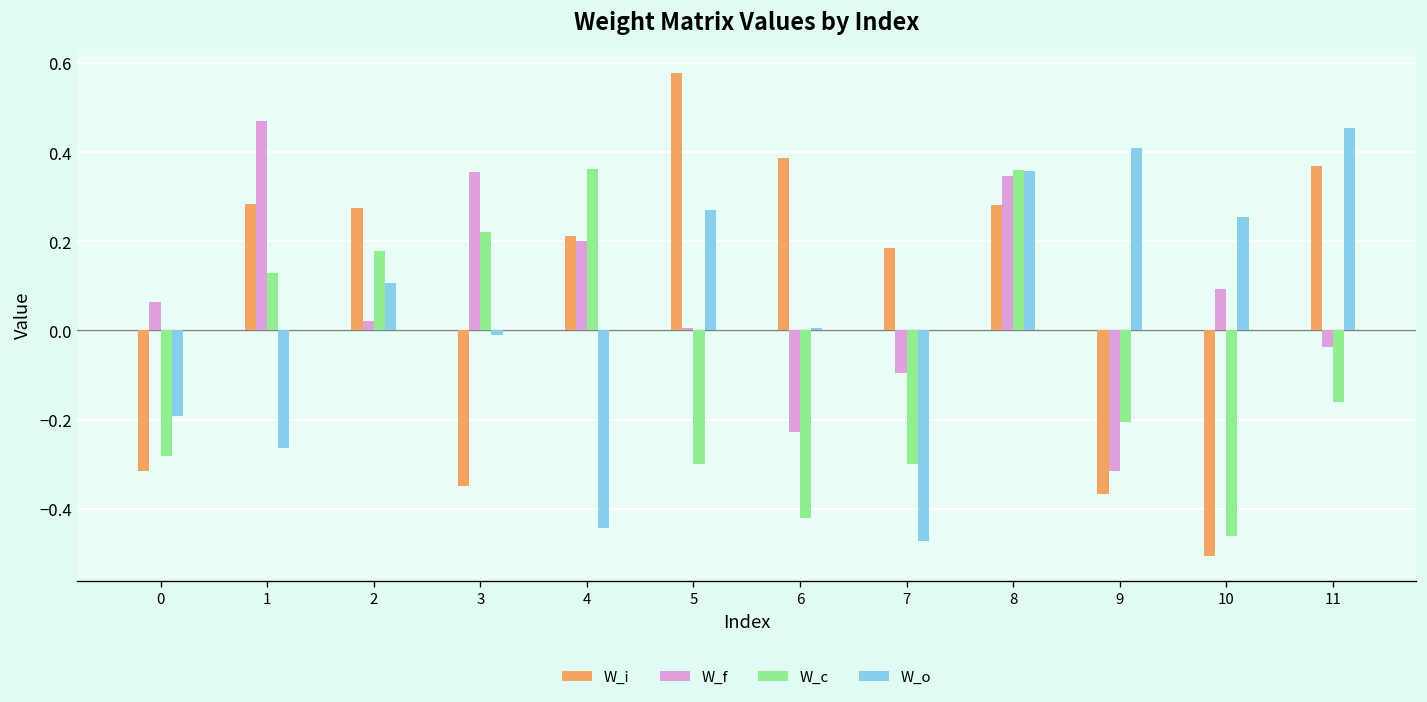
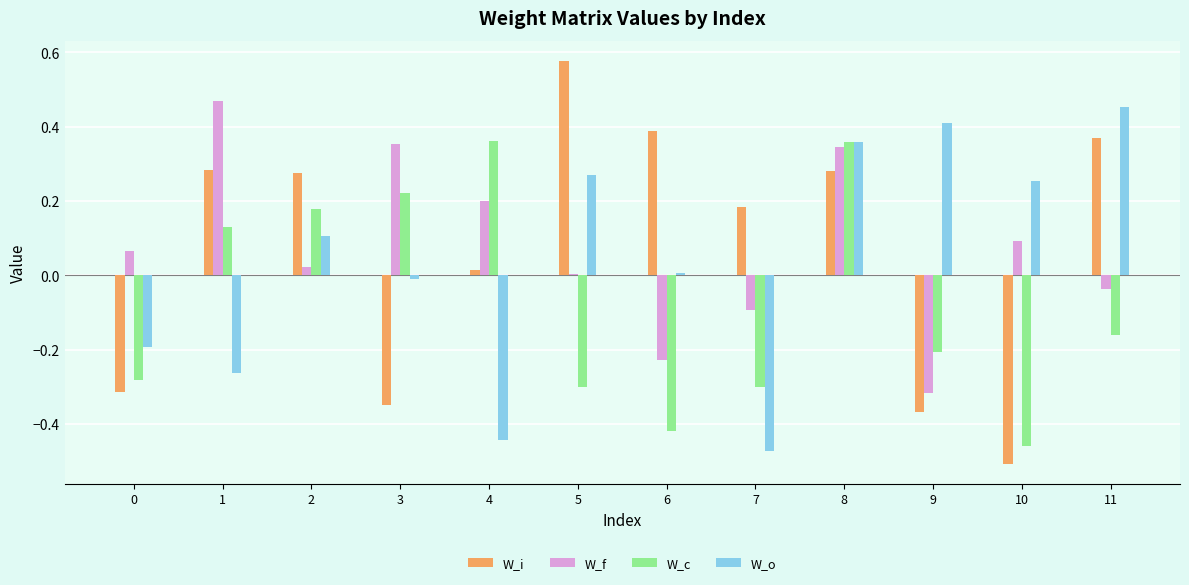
W_i, 4: 0.21 -> 0.01
